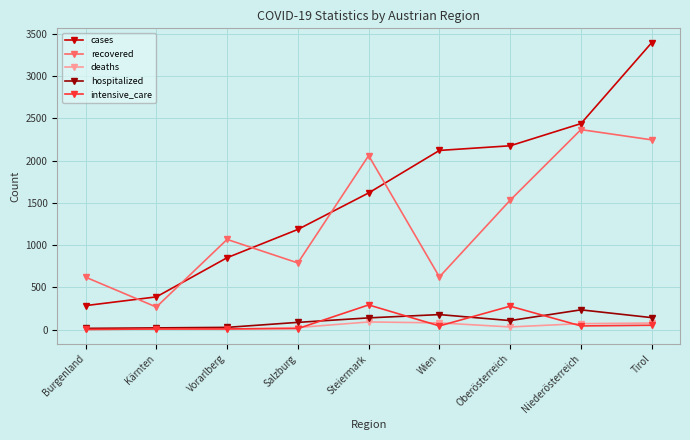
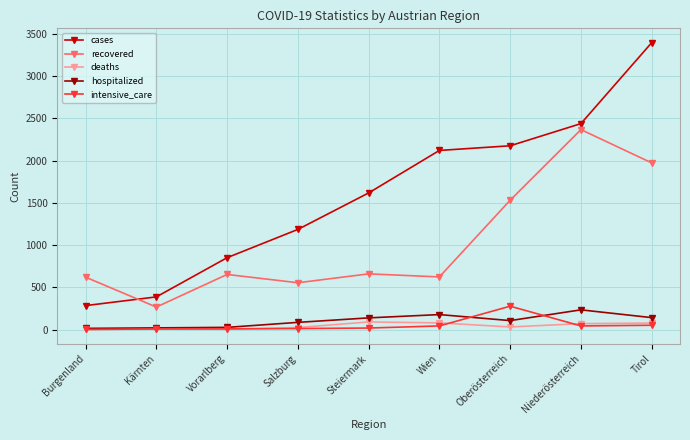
recovered, Vorarlberg: 1100 -> 700
recovered, Salzburg: 800 -> 600
recovered, Steiermark: 2100 -> 700
intensive_care, Steiermark: 300 -> 0
recovered, Tirol: 2200 -> 2000
